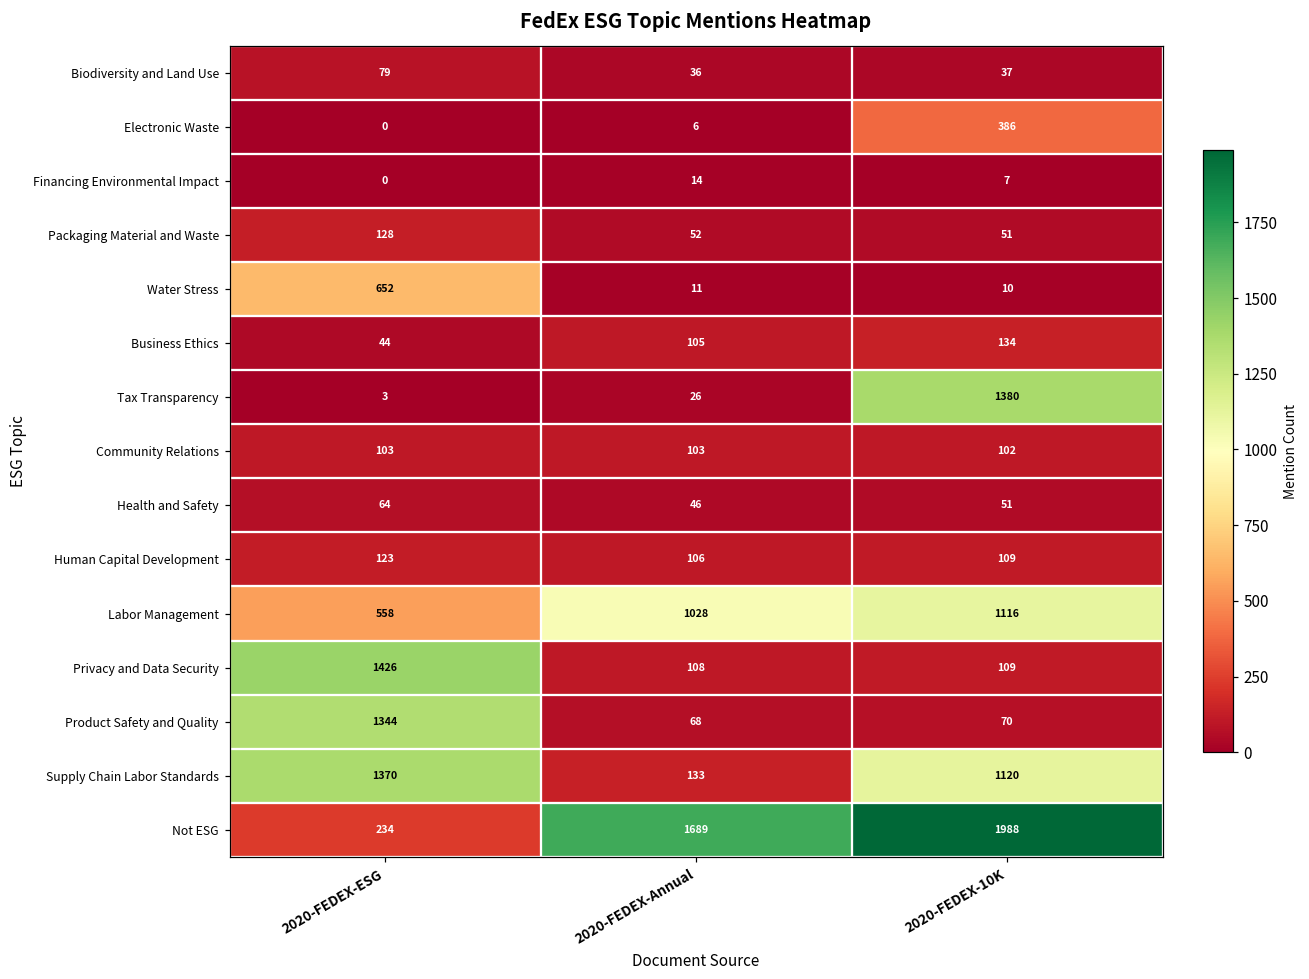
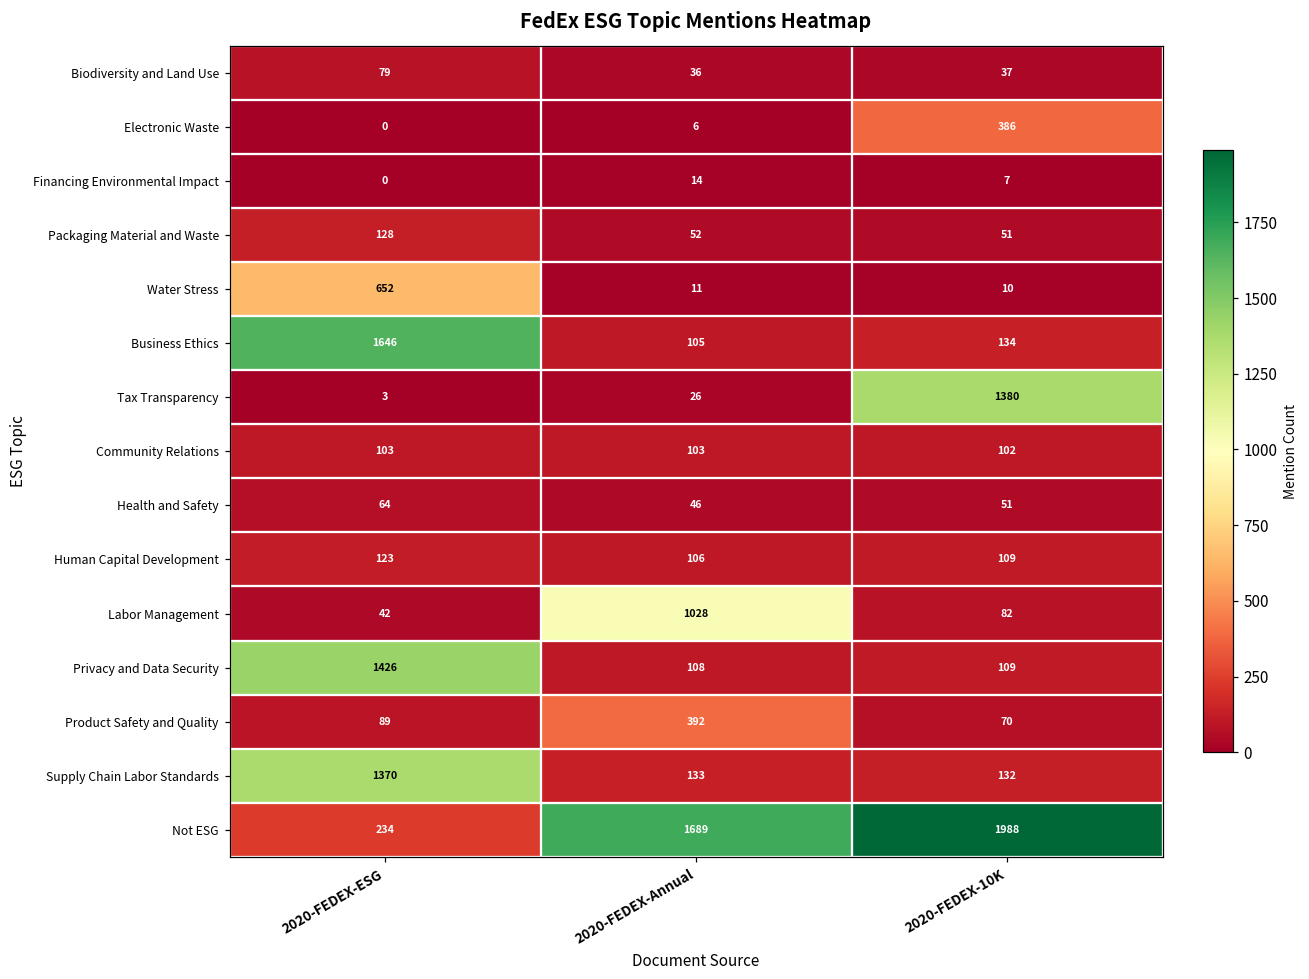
Business Ethics, 2020-FEDEX-ESG: 44 -> 1646
Labor Management, 2020-FEDEX-ESG: 558 -> 42
Labor Management, 2020-FEDEX-10K: 1116 -> 82
Product Safety and Quality, 2020-FEDEX-ESG: 1344 -> 89
Product Safety and Quality, 2020-FEDEX-Annual: 68 -> 392
Supply Chain Labor Standards, 2020-FEDEX-10K: 1120 -> 132
